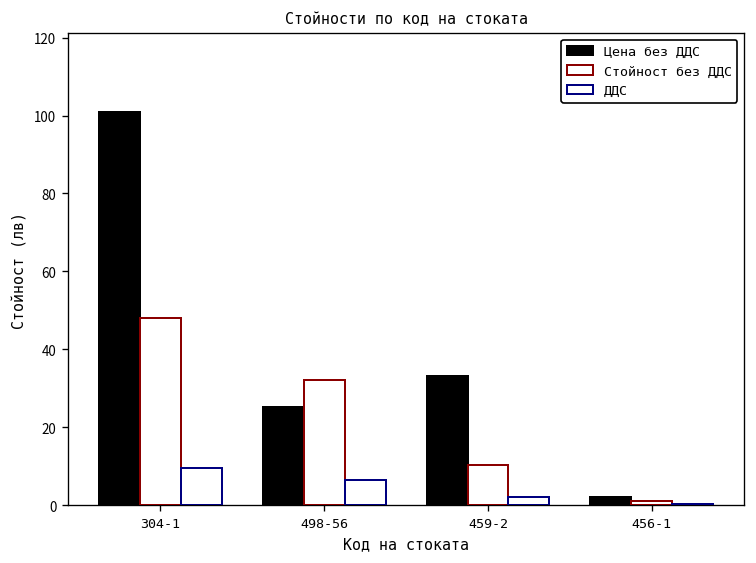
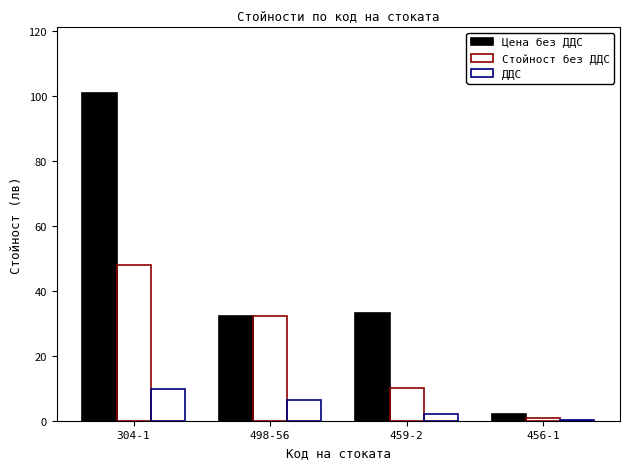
Цена без ДДС, 498-56: 25 -> 32
